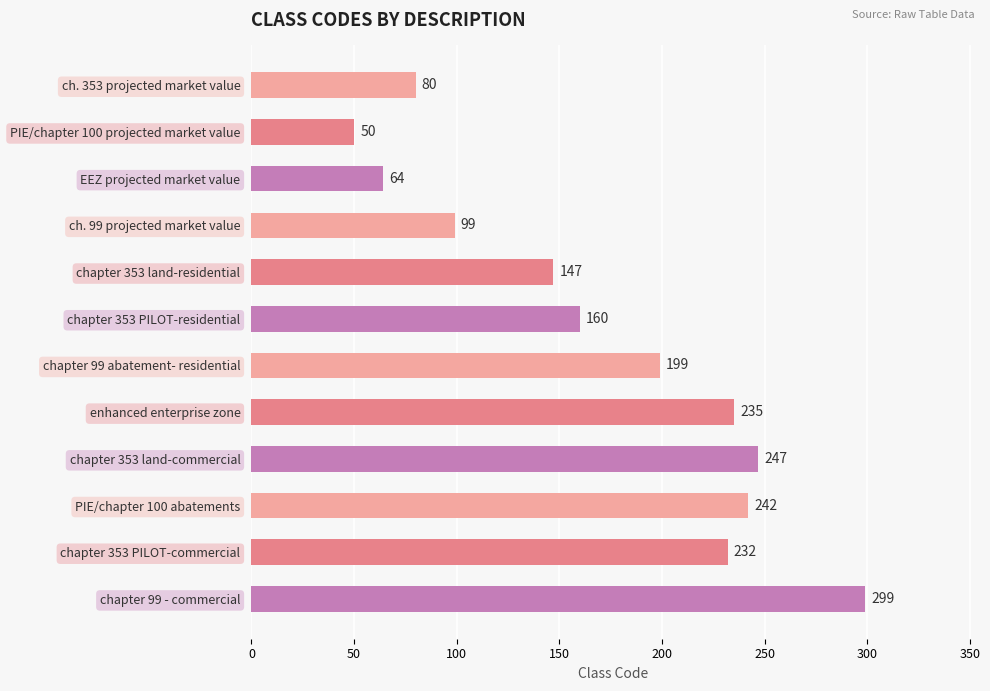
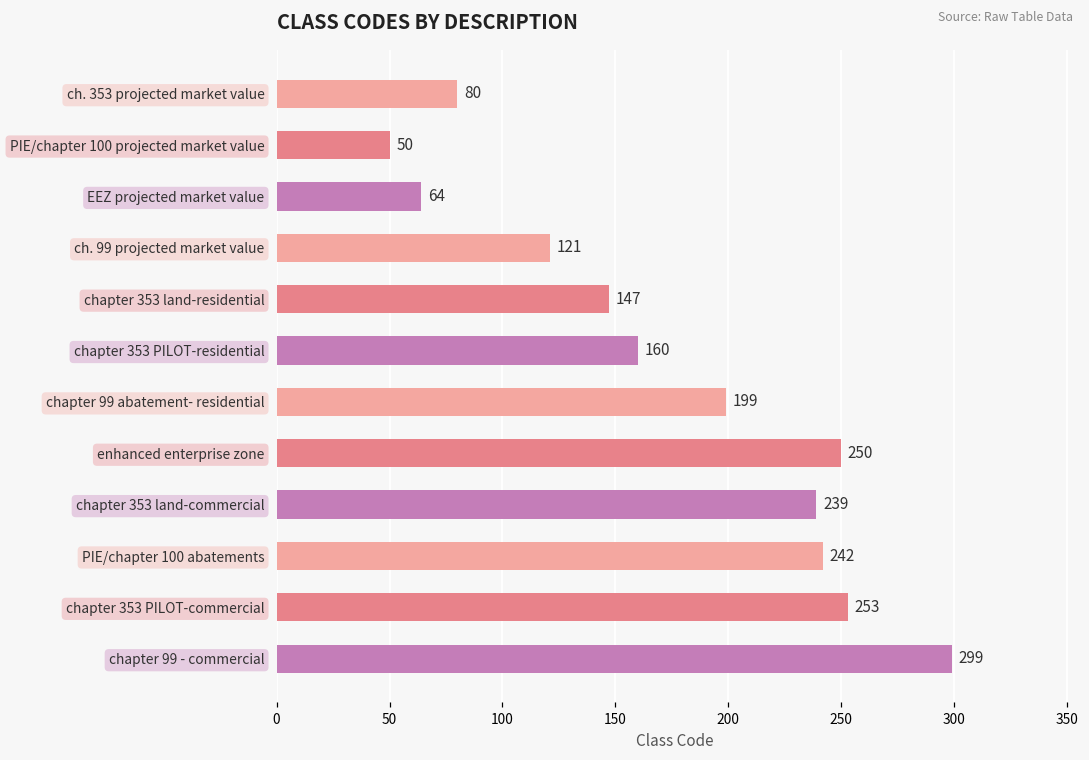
ch. 99 projected market value: 99 -> 121
enhanced enterprise zone: 235 -> 250
chapter 353 land-commercial: 247 -> 239
chapter 353 PILOT-commercial: 232 -> 253
